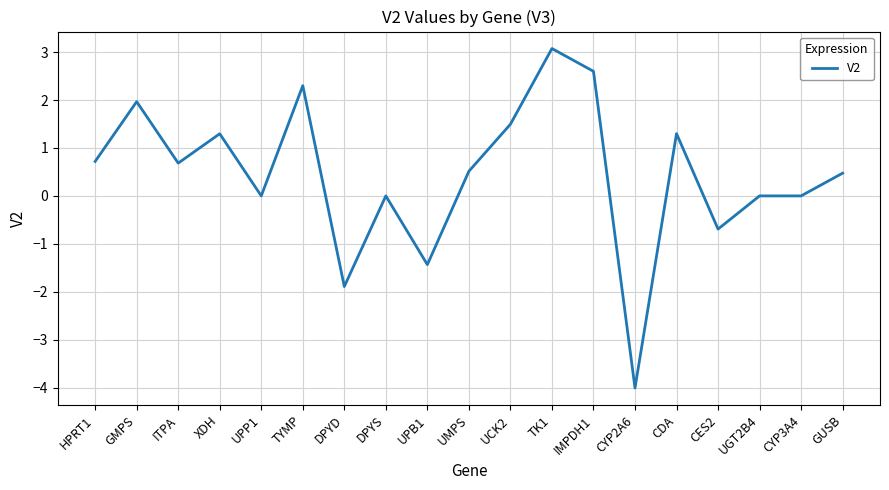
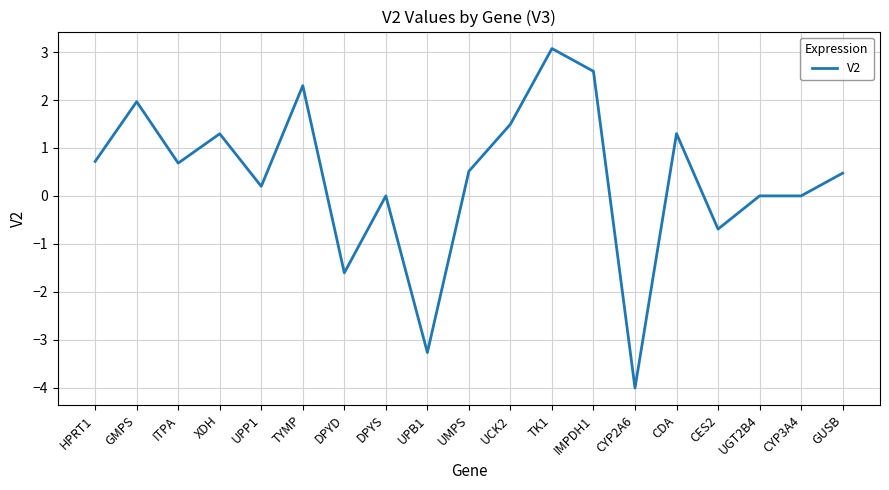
UPP1: 0.0 -> 0.2
DPYD: -1.9 -> -1.6
UPB1: -1.4 -> -3.3
